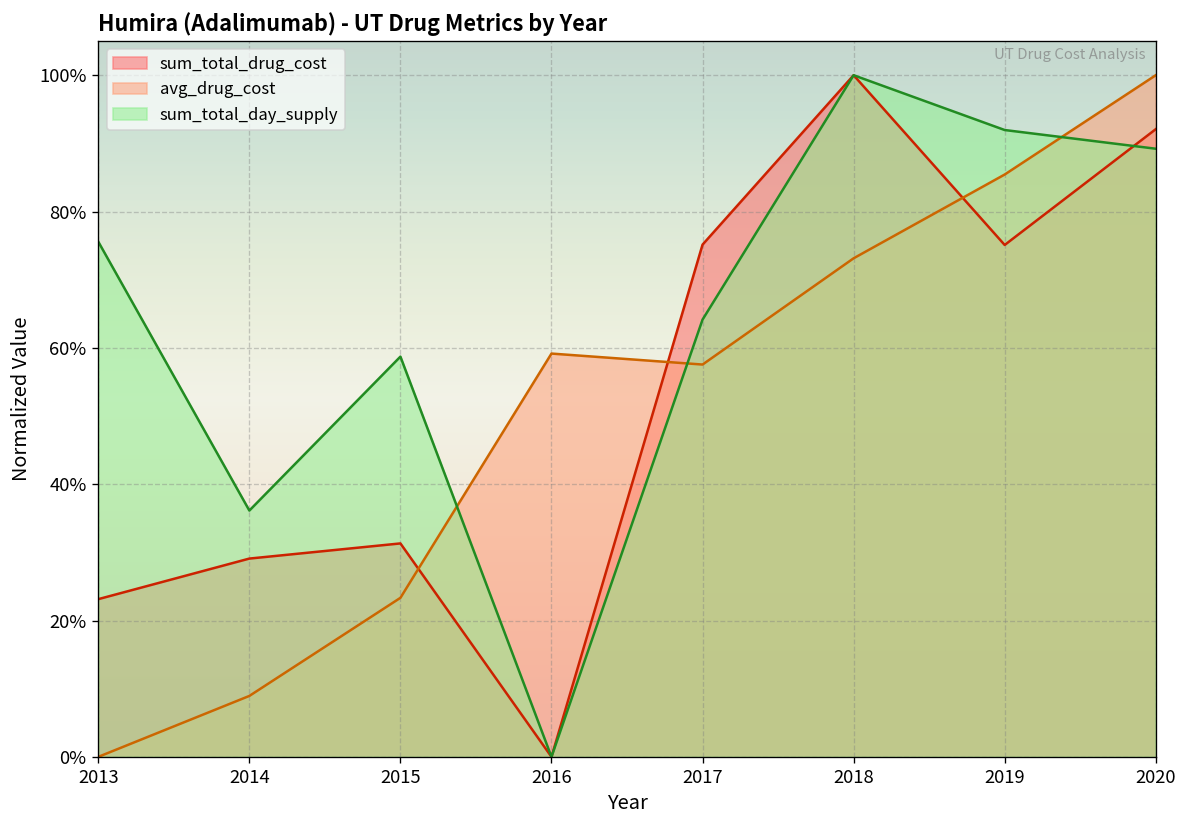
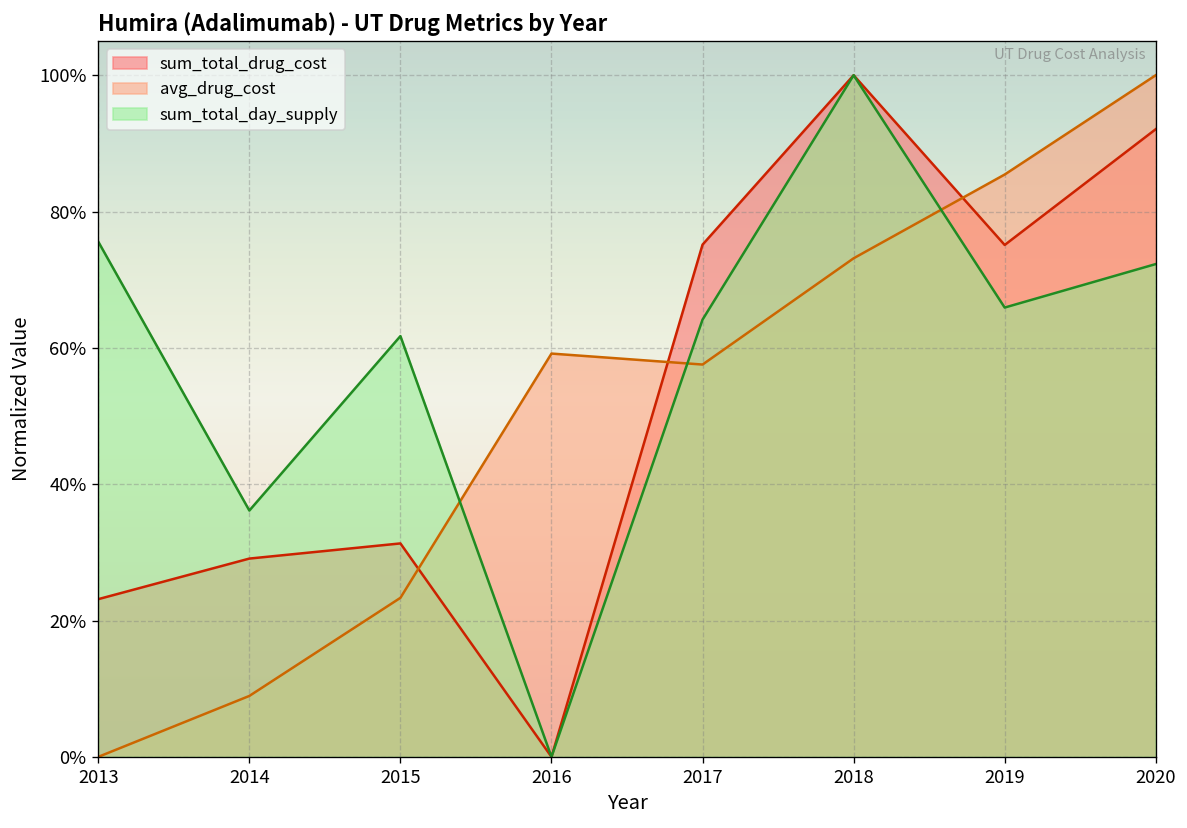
sum_total_day_supply, 2015: 59% -> 62%
sum_total_day_supply, 2019: 92% -> 66%
sum_total_day_supply, 2020: 89% -> 72%
